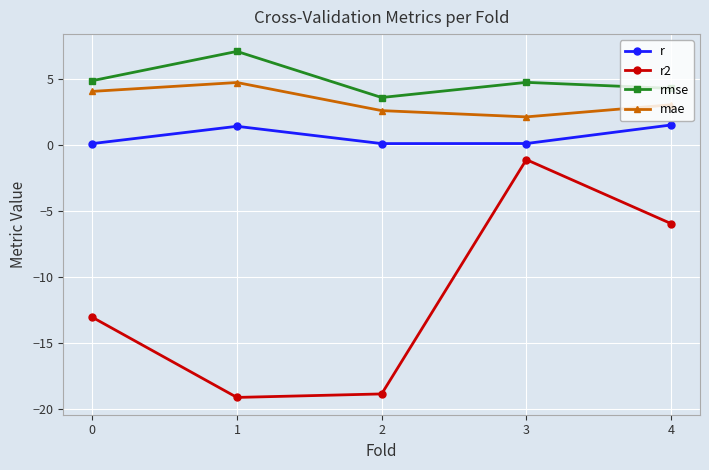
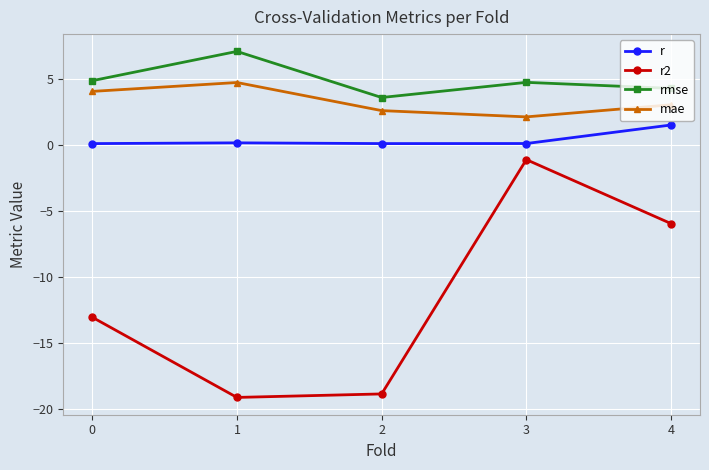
r, 1: 1.4 -> 0.1
